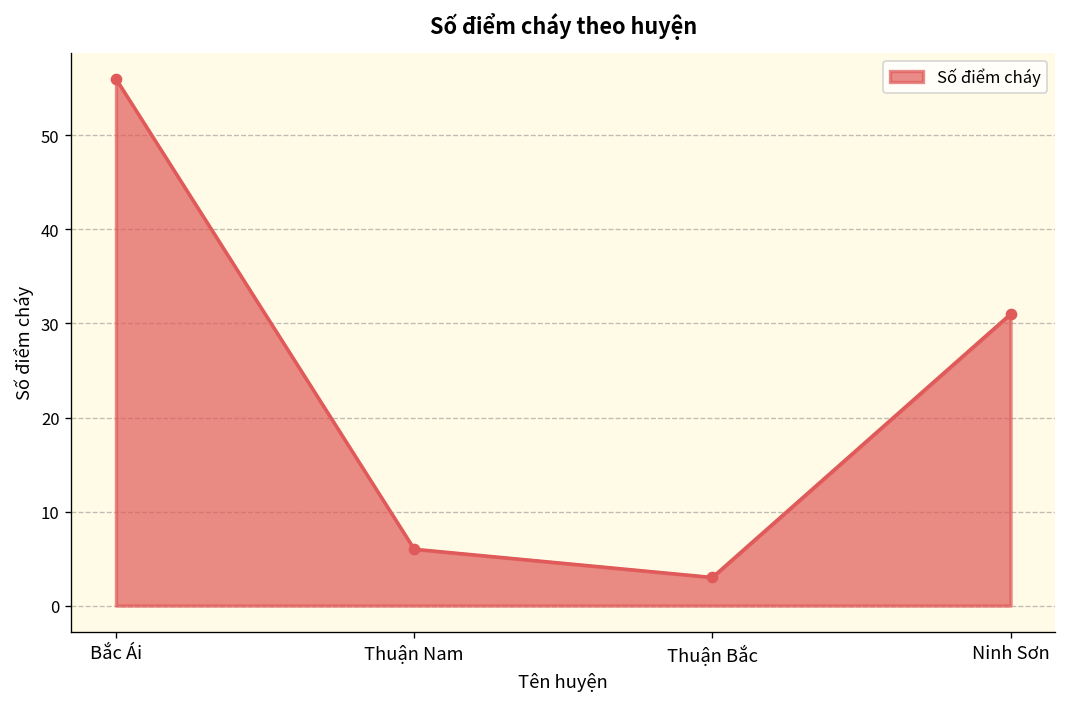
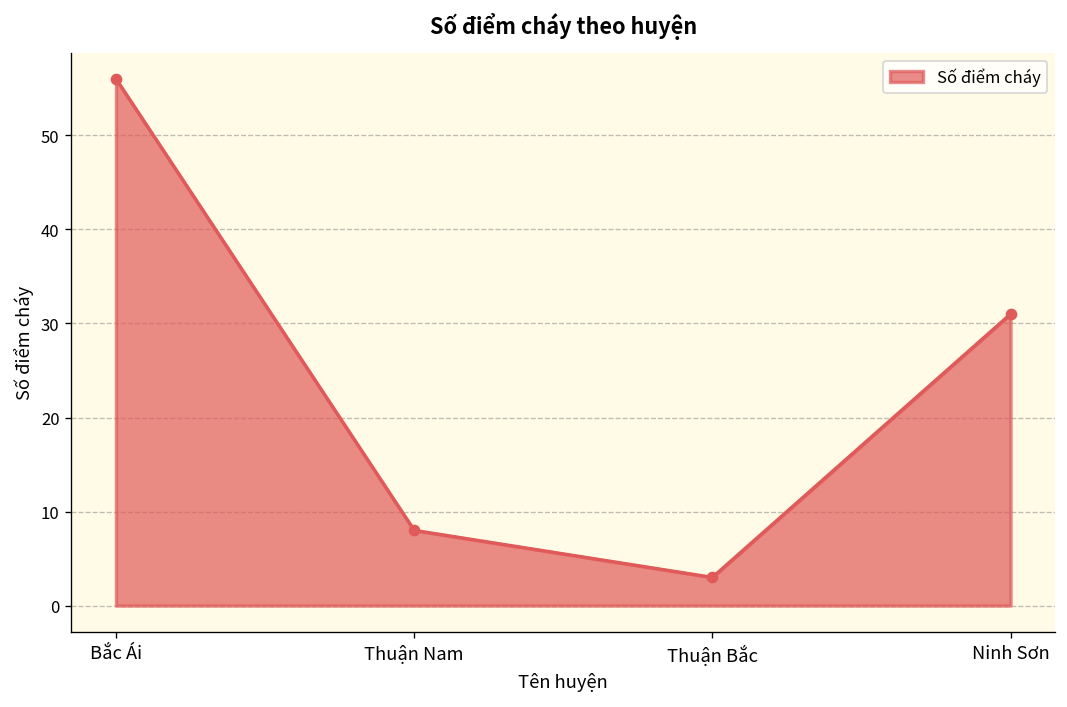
Thuận Nam: 6 -> 8
